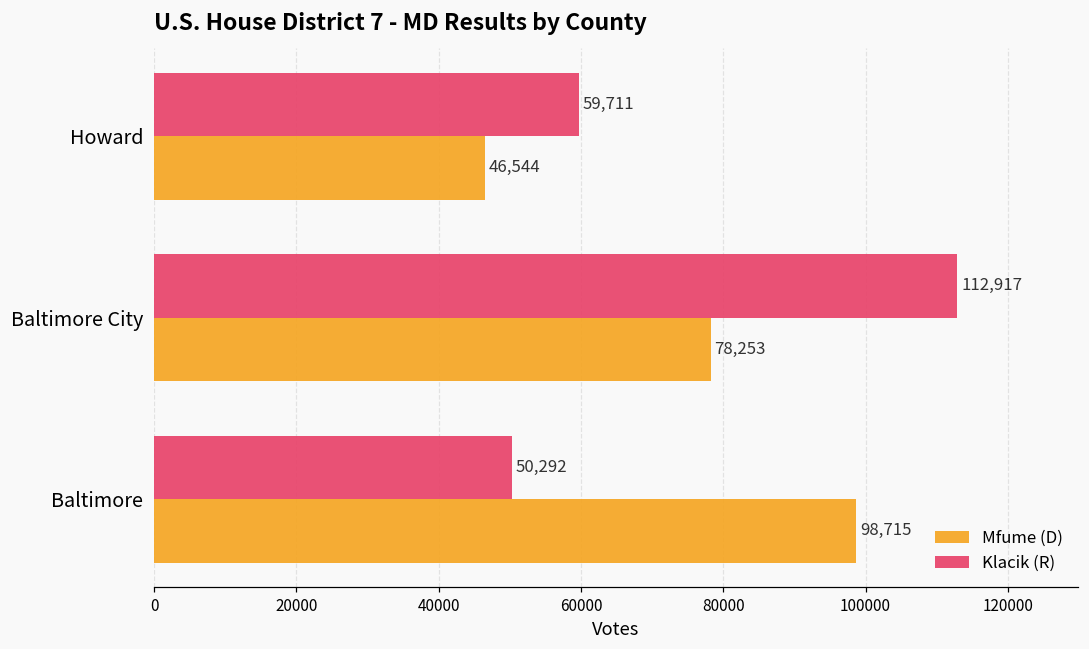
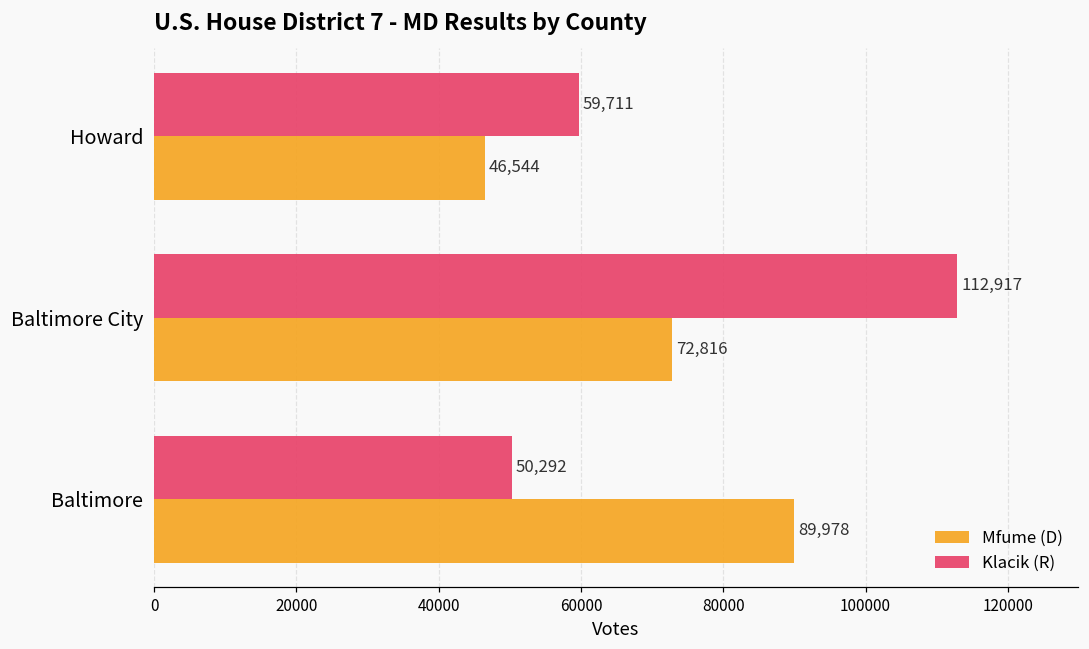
Mfume (D), Baltimore City: 78,253 -> 72,816
Mfume (D), Baltimore: 98,715 -> 89,978
